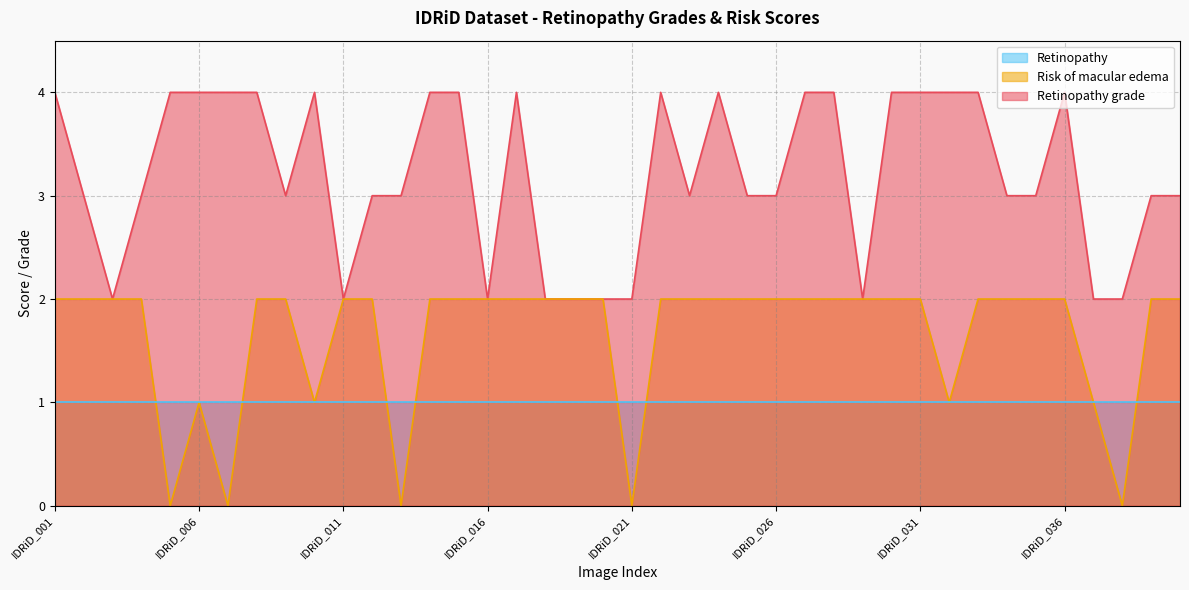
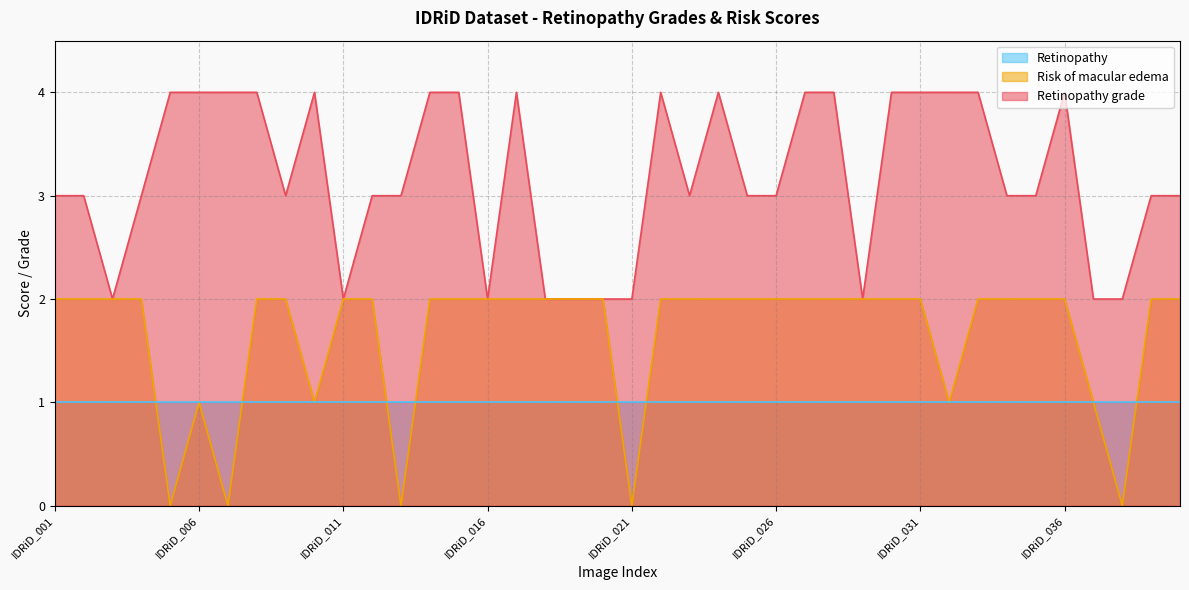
Retinopathy grade, IDRiD_001: 4 -> 3
